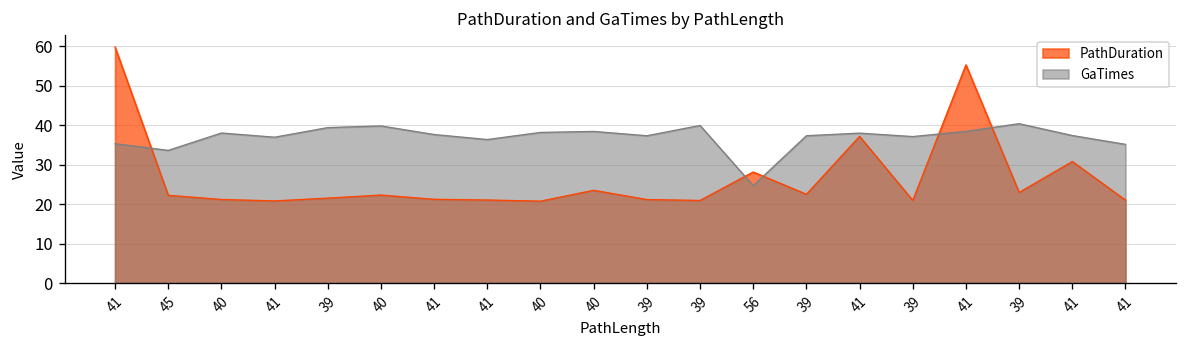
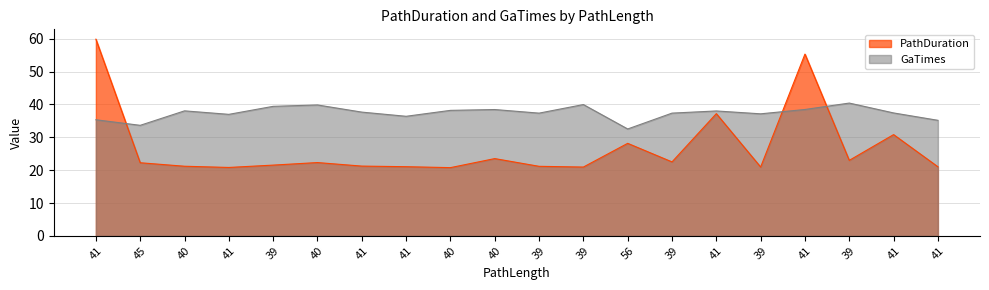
GaTimes, 56: 25 -> 33
